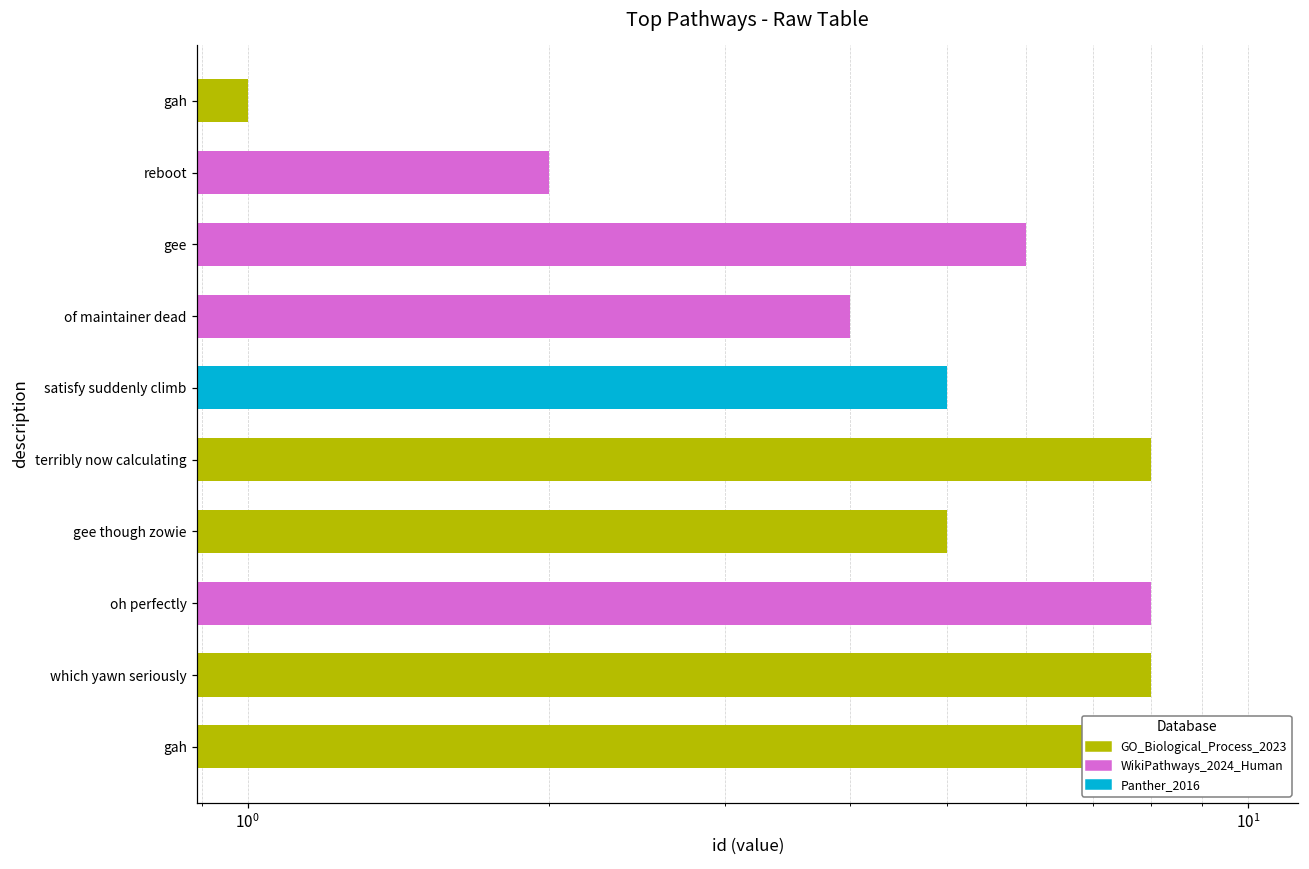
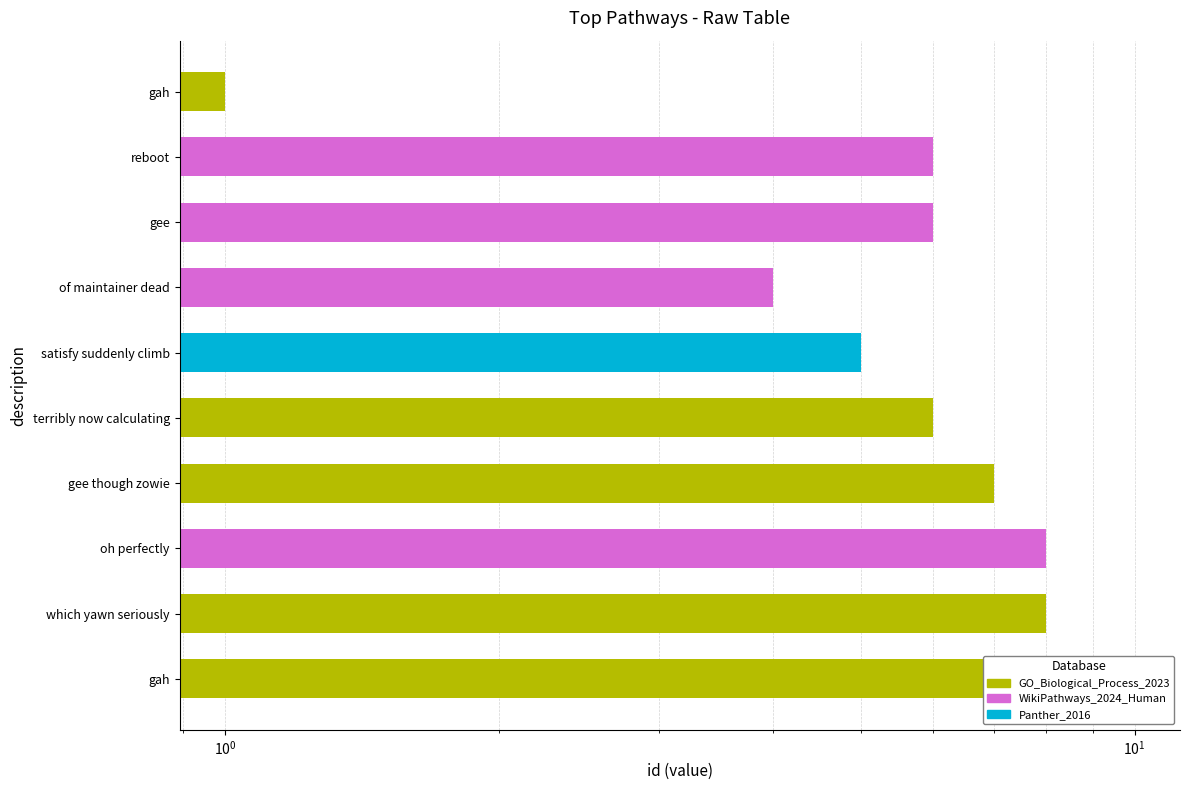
reboot: 2 -> 6
terribly now calculating: 8 -> 6
gee though zowie: 5 -> 7
